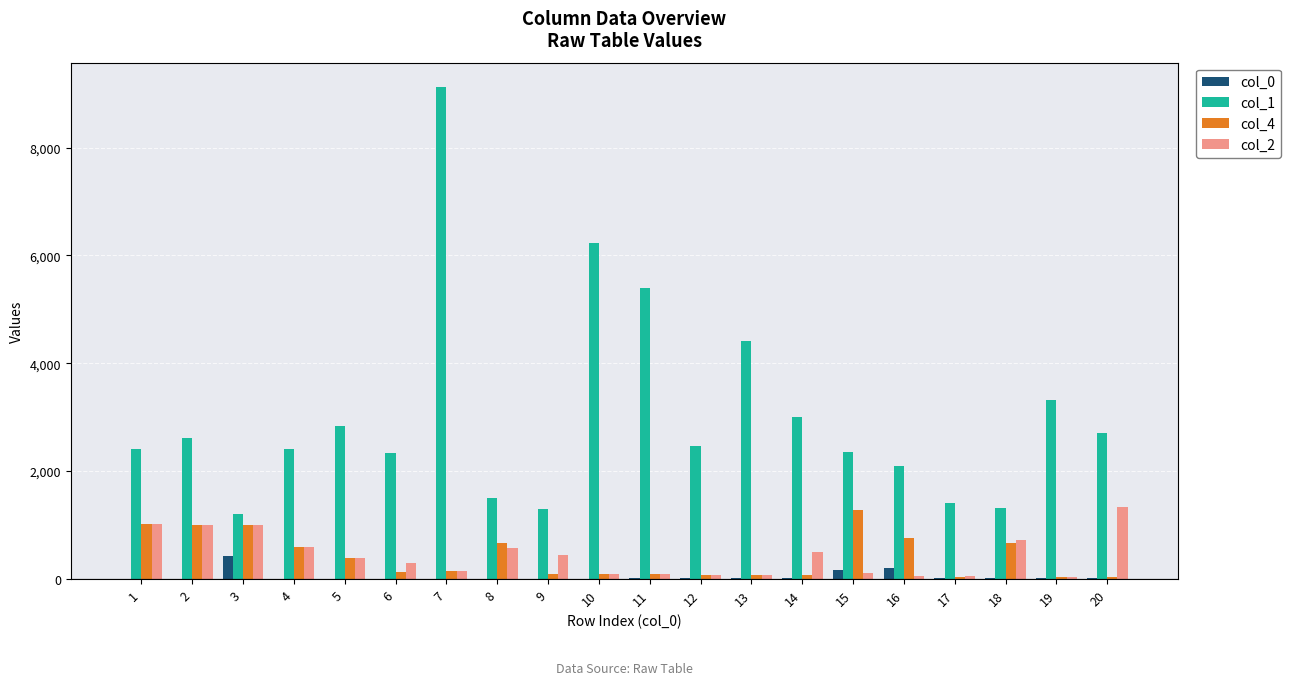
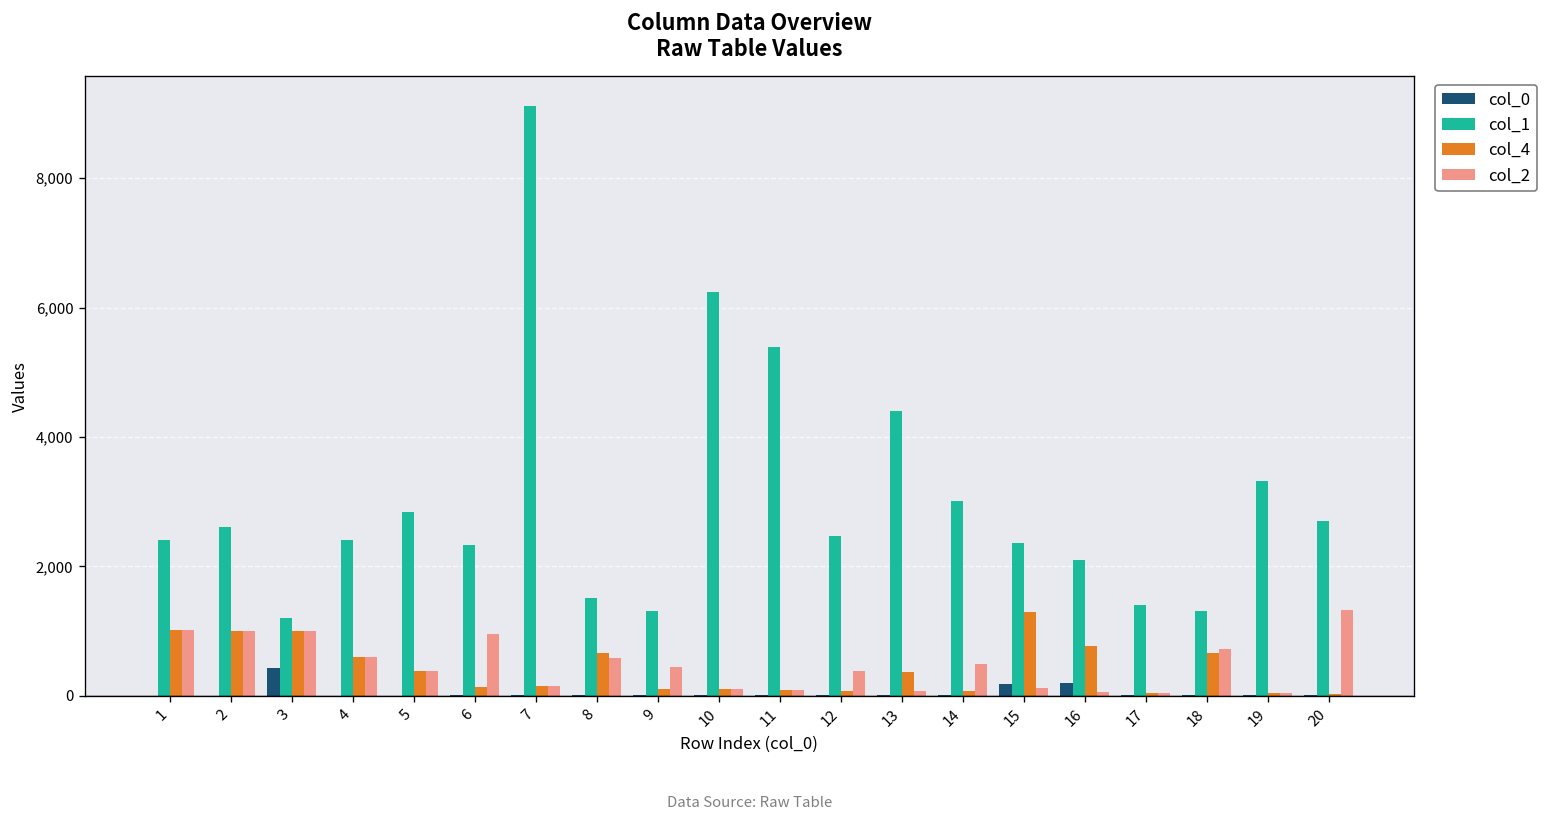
col_2, 6: 300 -> 1,000
col_2, 12: 100 -> 400
col_4, 13: 100 -> 400
